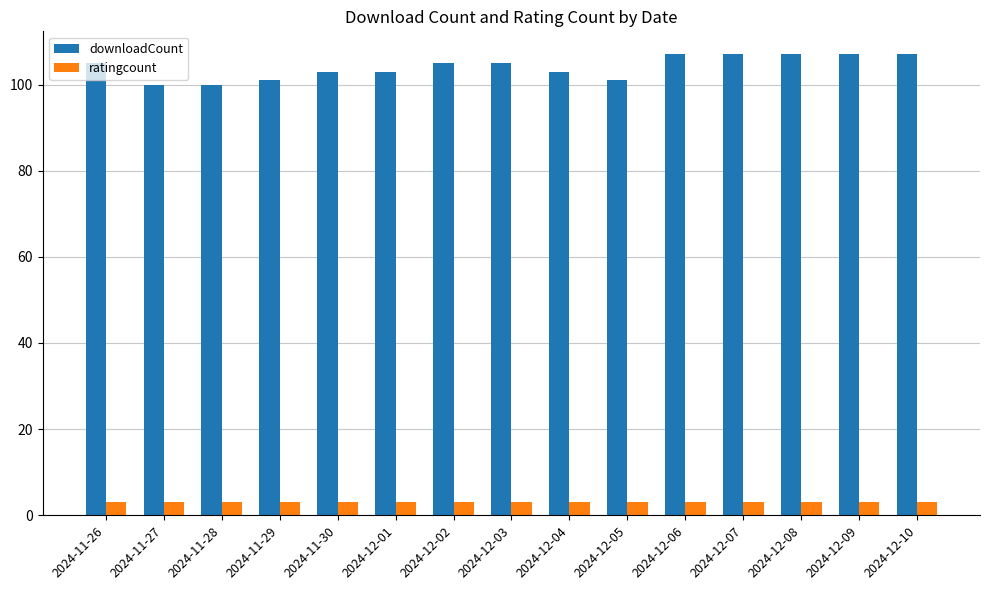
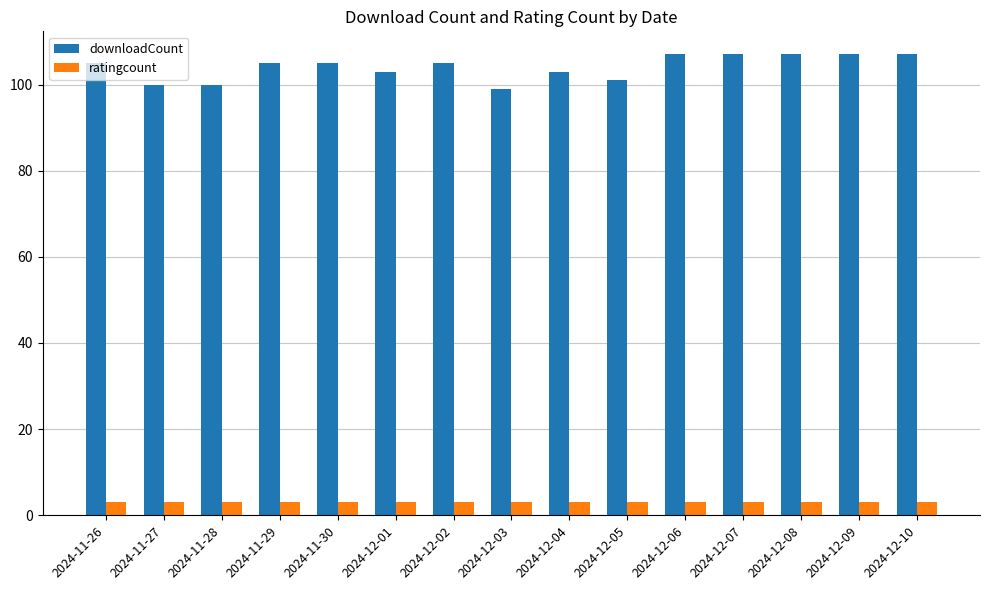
downloadCount, 2024-11-29: 101 -> 105
downloadCount, 2024-11-30: 103 -> 105
downloadCount, 2024-12-03: 105 -> 99
